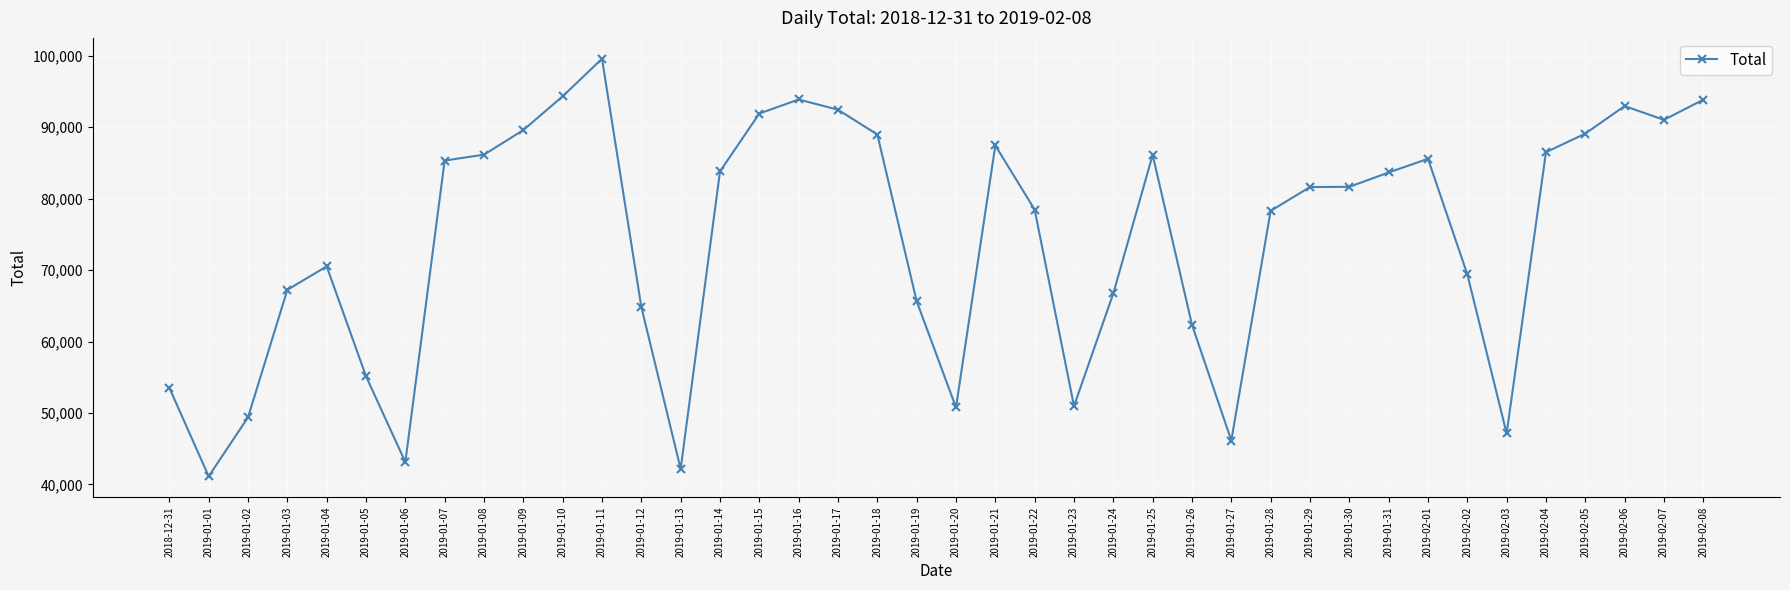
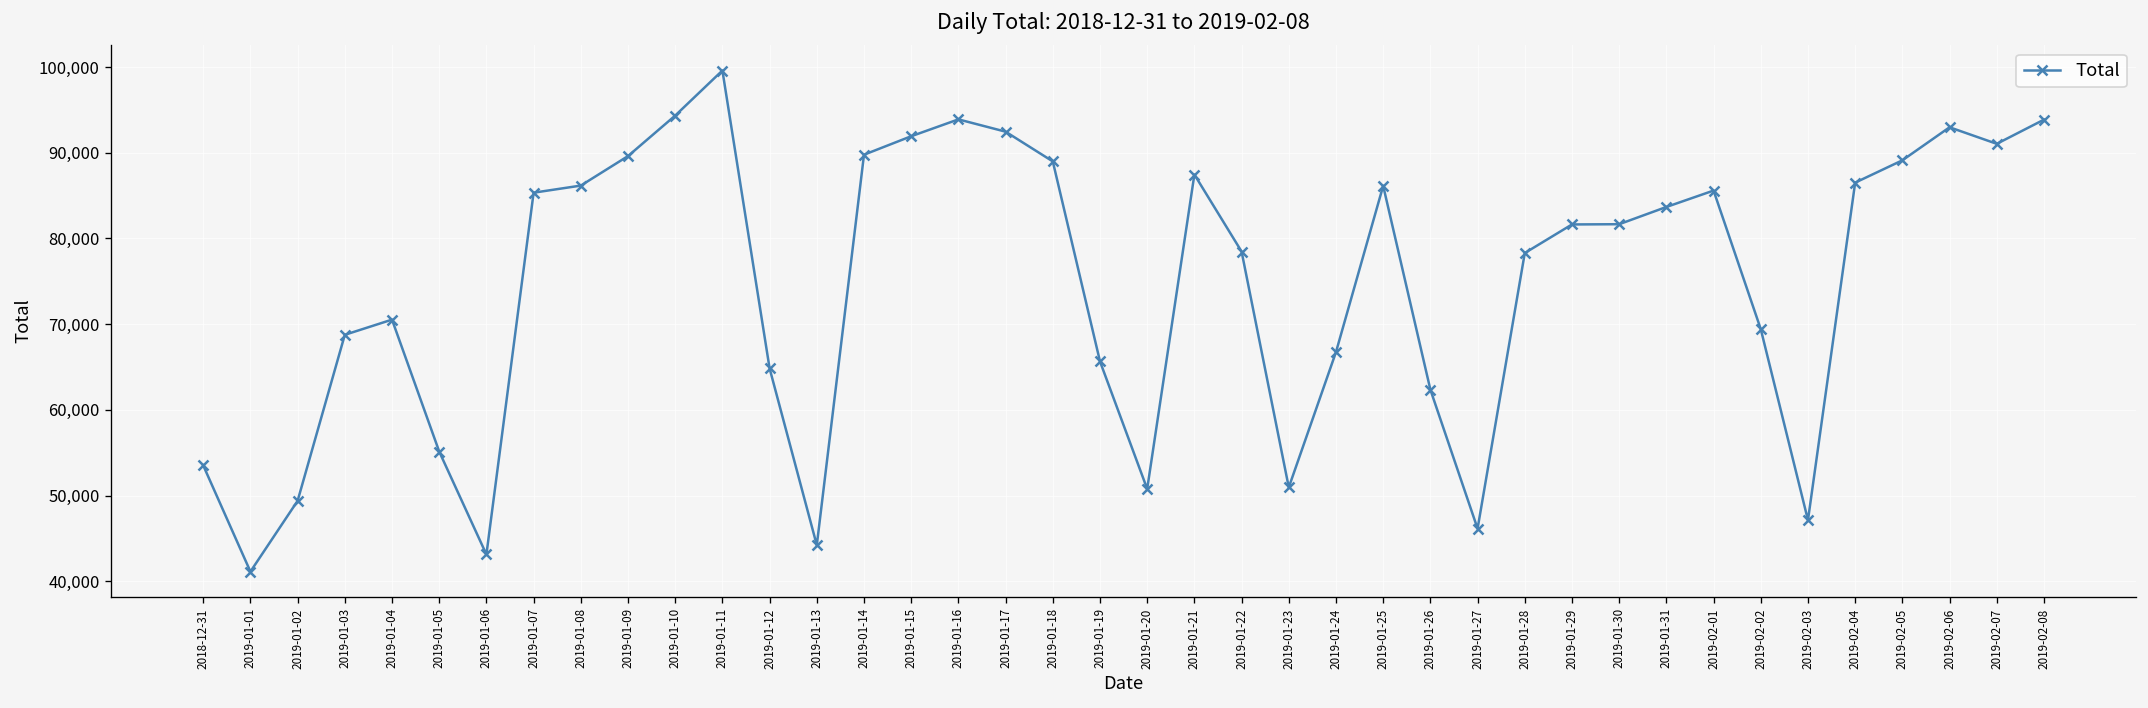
2019-01-03: 67,000 -> 69,000
2019-01-13: 42,000 -> 44,000
2019-01-14: 84,000 -> 90,000
